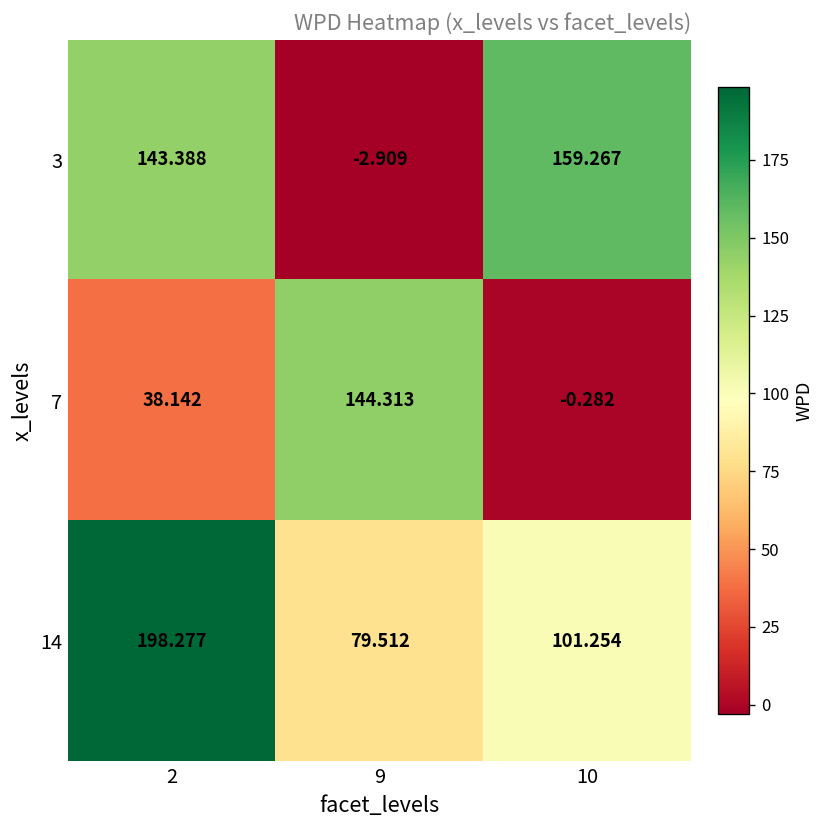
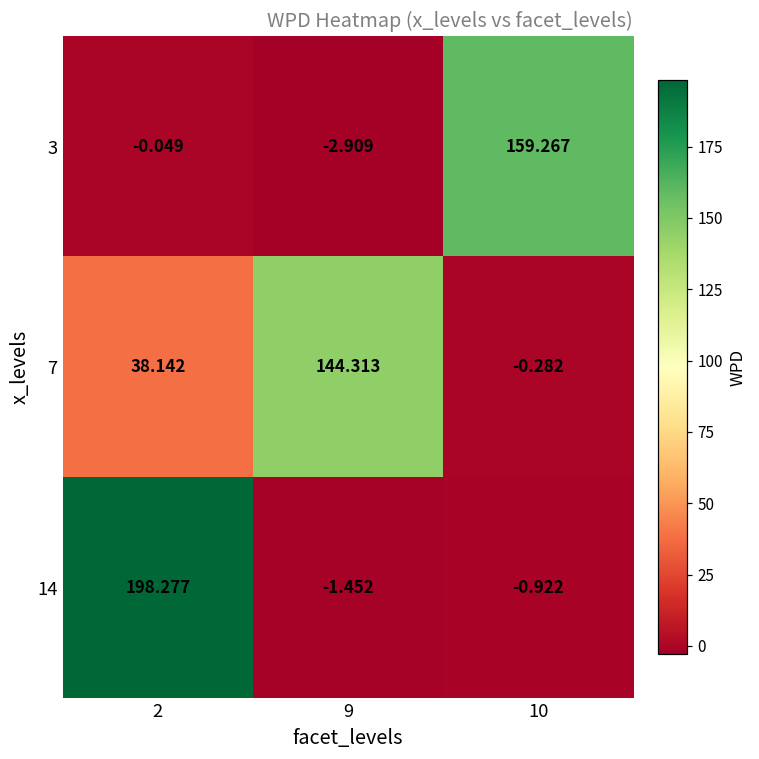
3, 2: 143.388 -> -0.049
14, 9: 79.512 -> -1.452
14, 10: 101.254 -> -0.922
